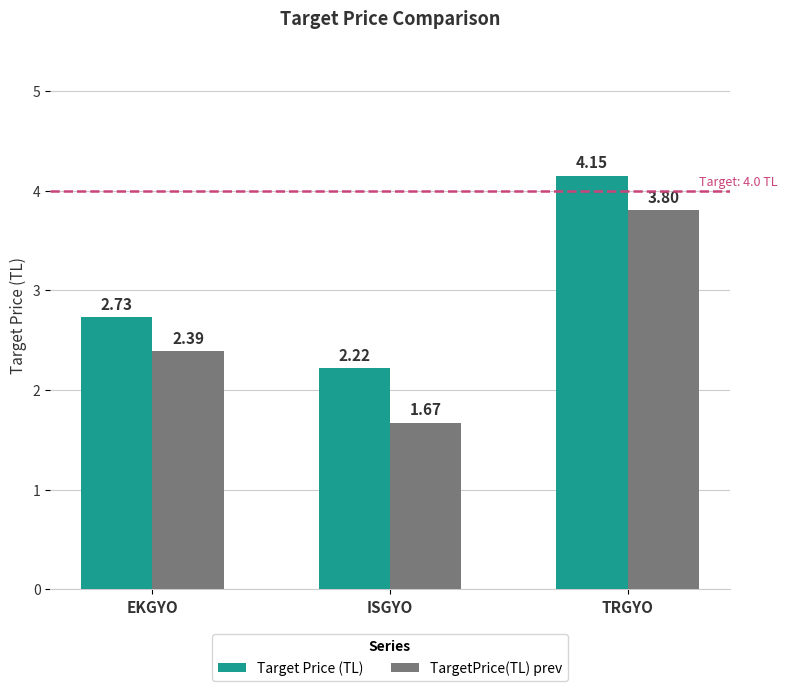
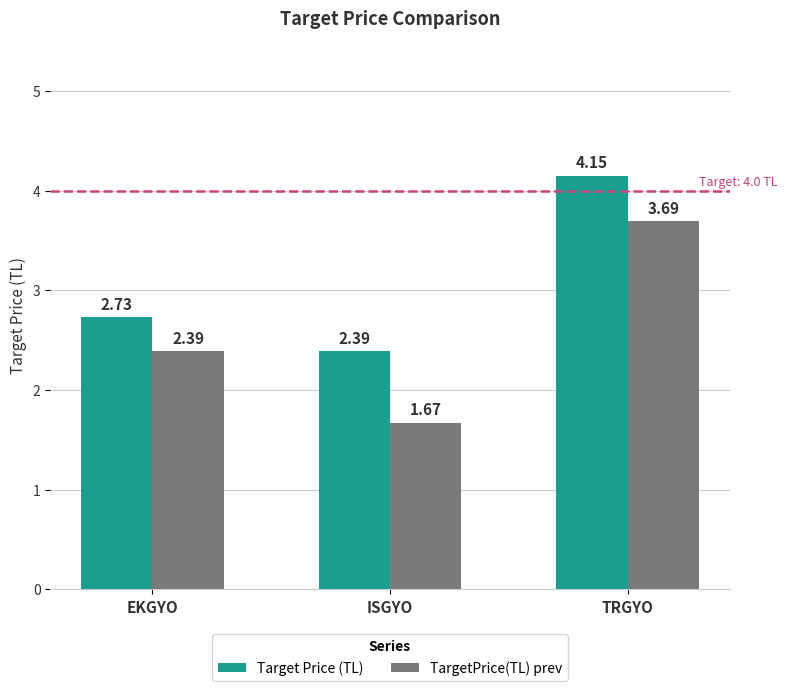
Target Price (TL), ISGYO: 2.22 -> 2.39
TargetPrice(TL) prev, TRGYO: 3.80 -> 3.69
